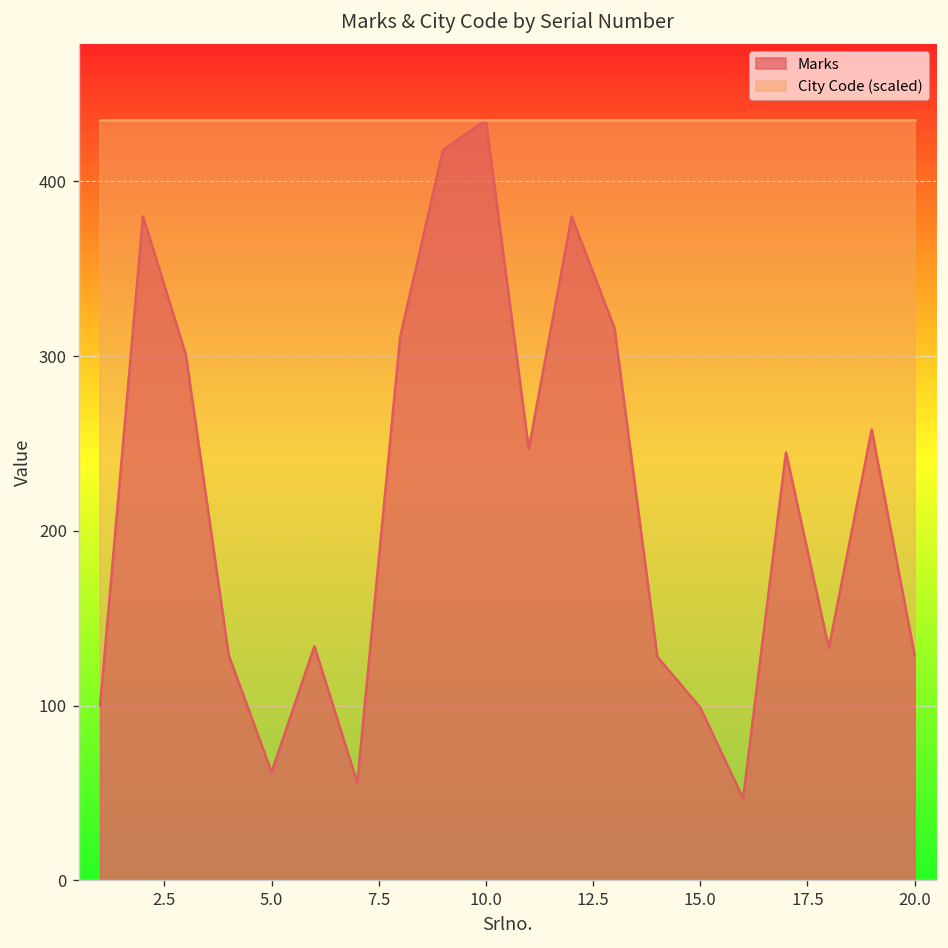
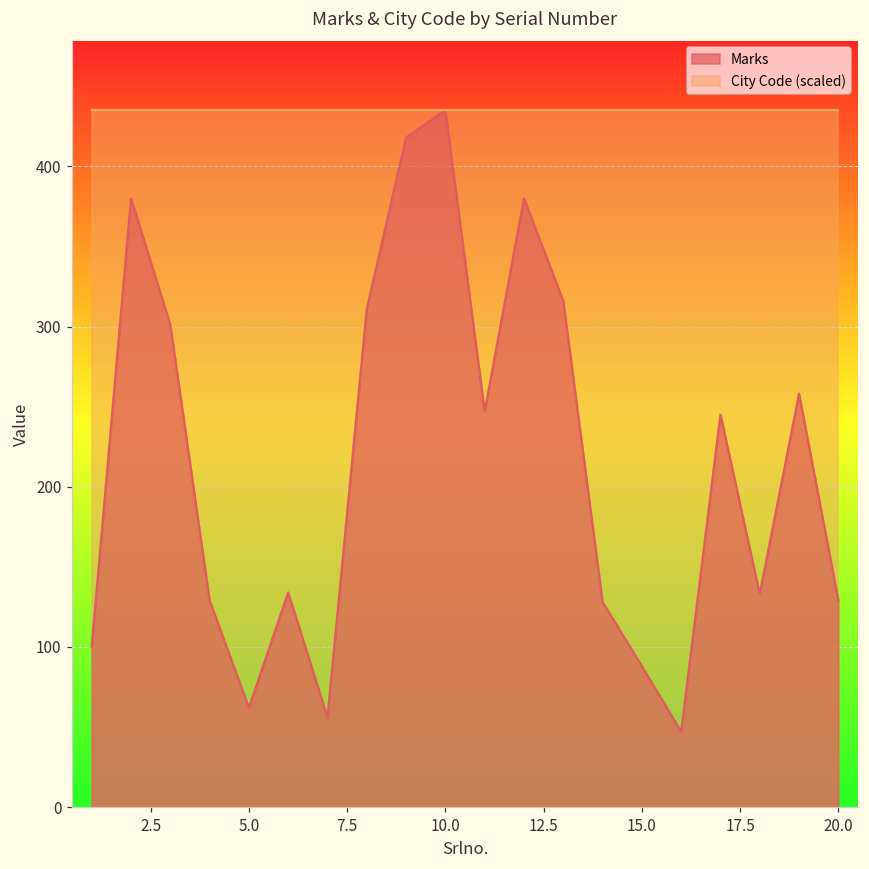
Marks, 15.0: 99 -> 88
